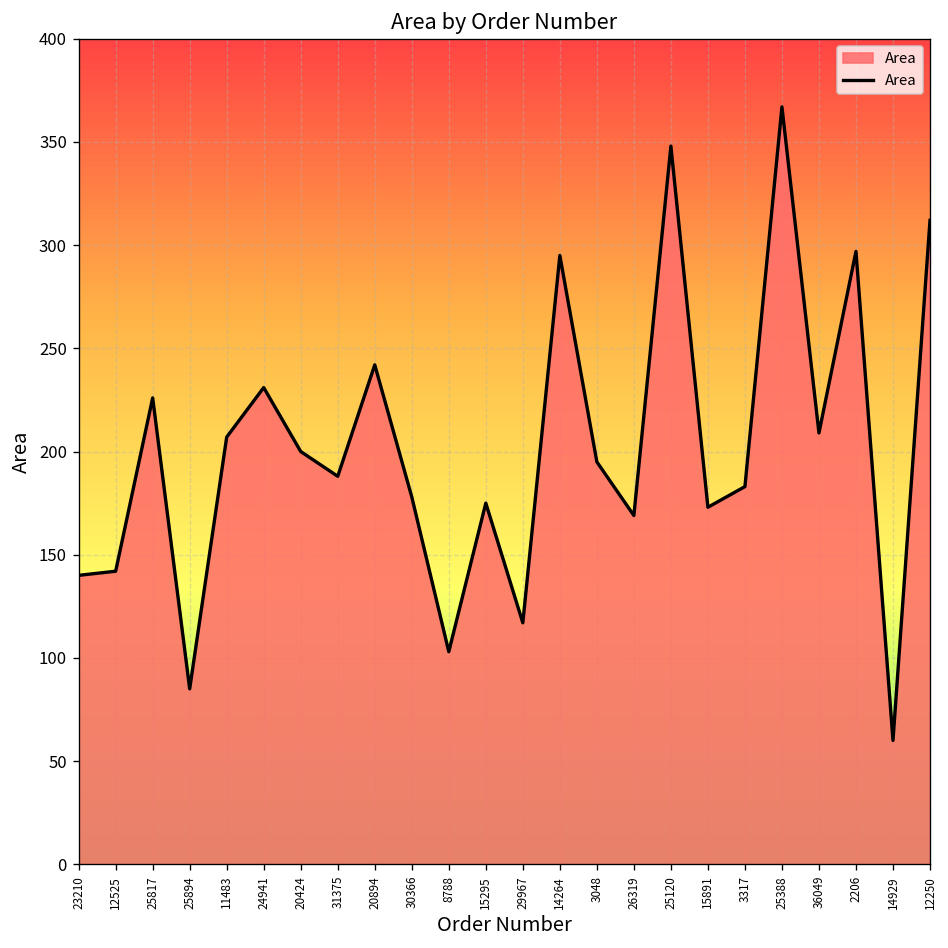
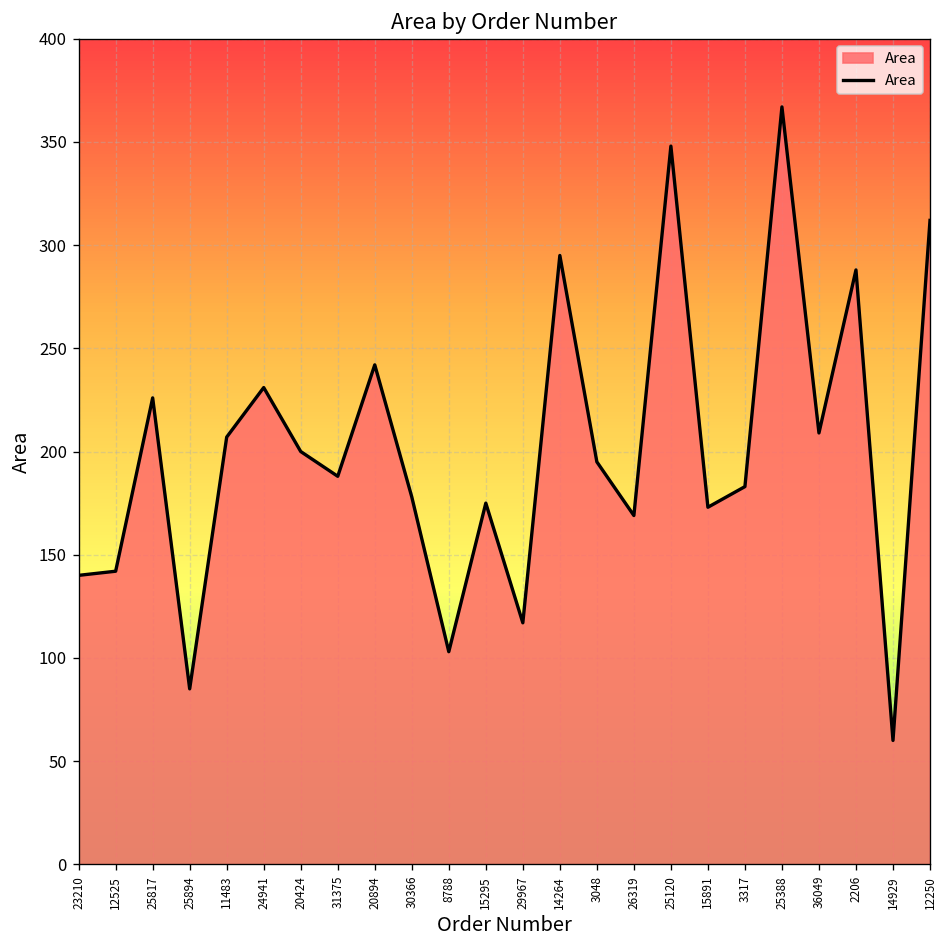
2206: 297 -> 288
